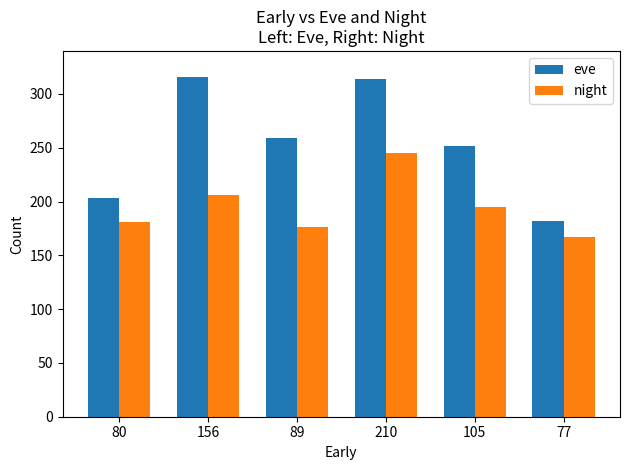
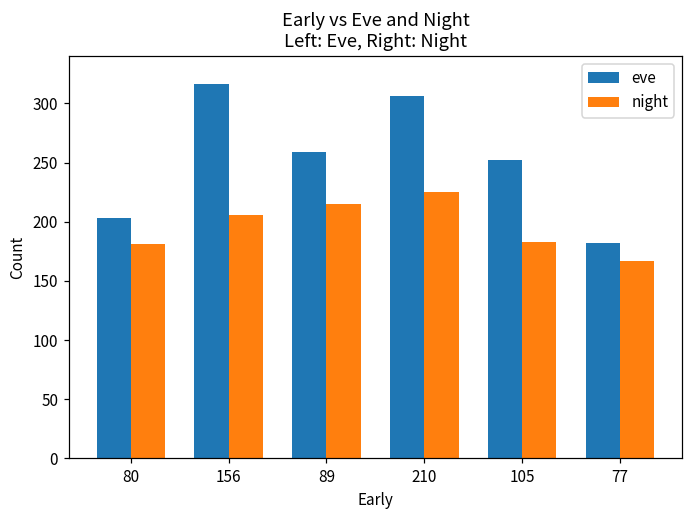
night, 89: 176 -> 215
eve, 210: 314 -> 306
night, 210: 245 -> 225
night, 105: 195 -> 183
